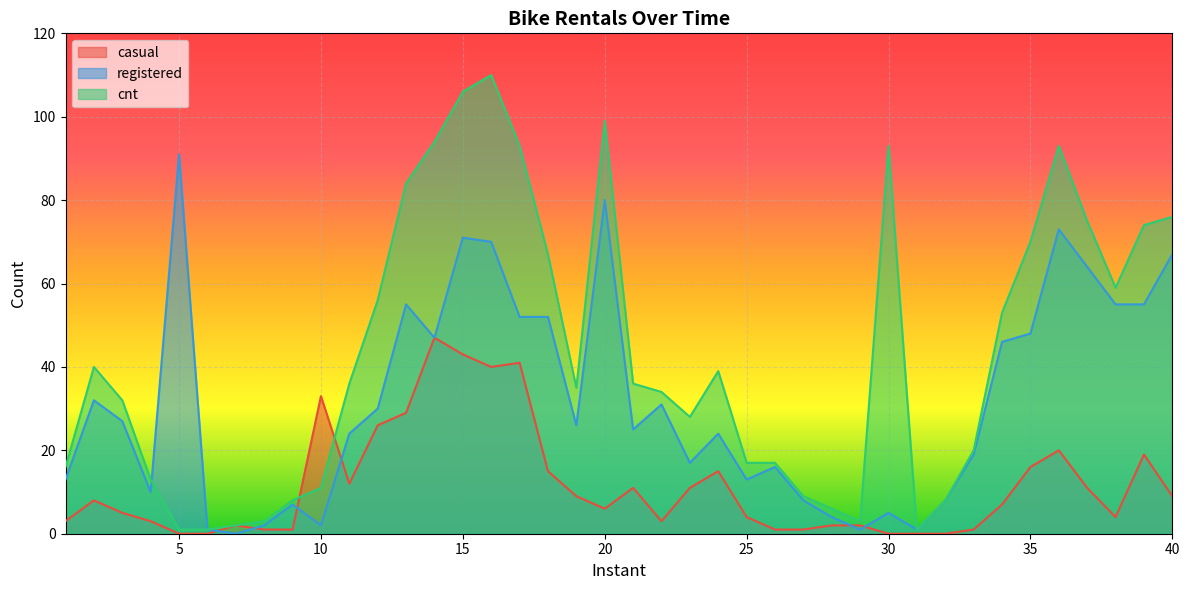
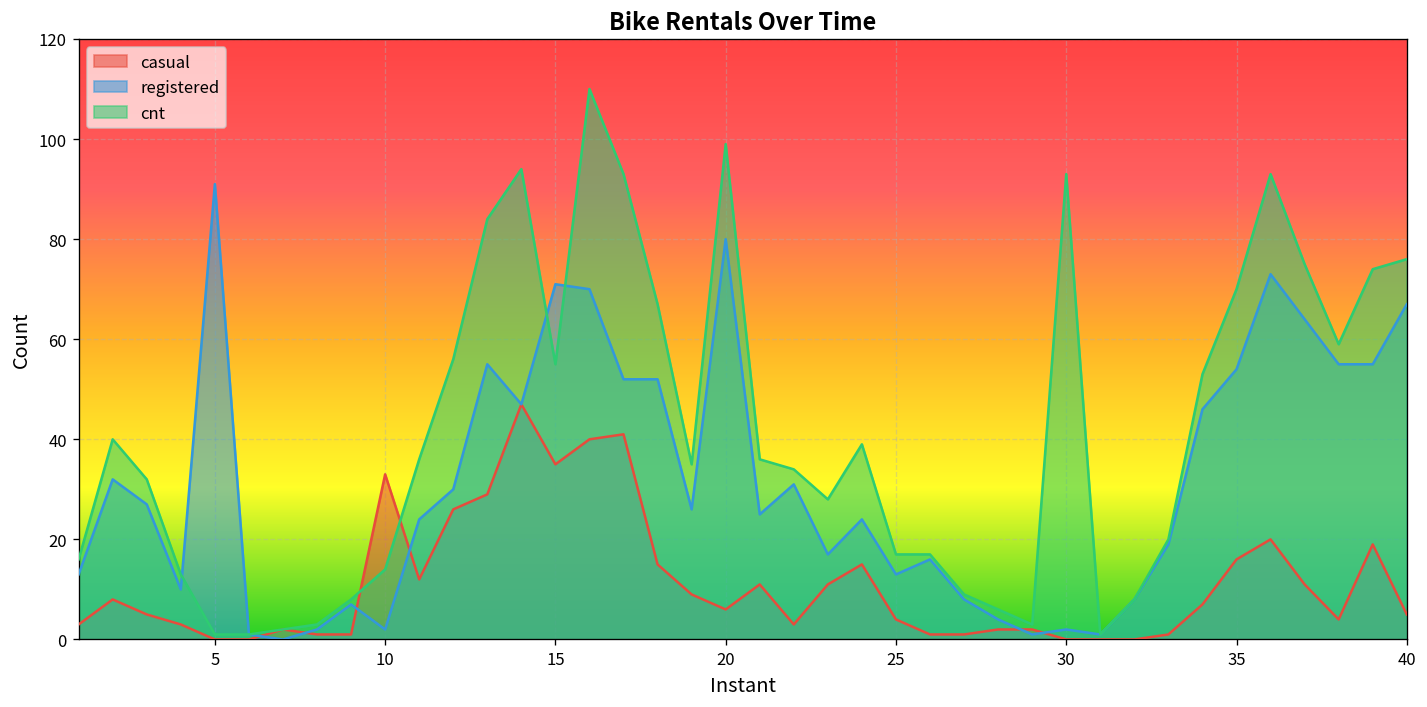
cnt, 10: 11 -> 14
casual, 15: 43 -> 35
cnt, 15: 106 -> 55
registered, 30: 5 -> 2
registered, 35: 48 -> 54
casual, 40: 9 -> 5
